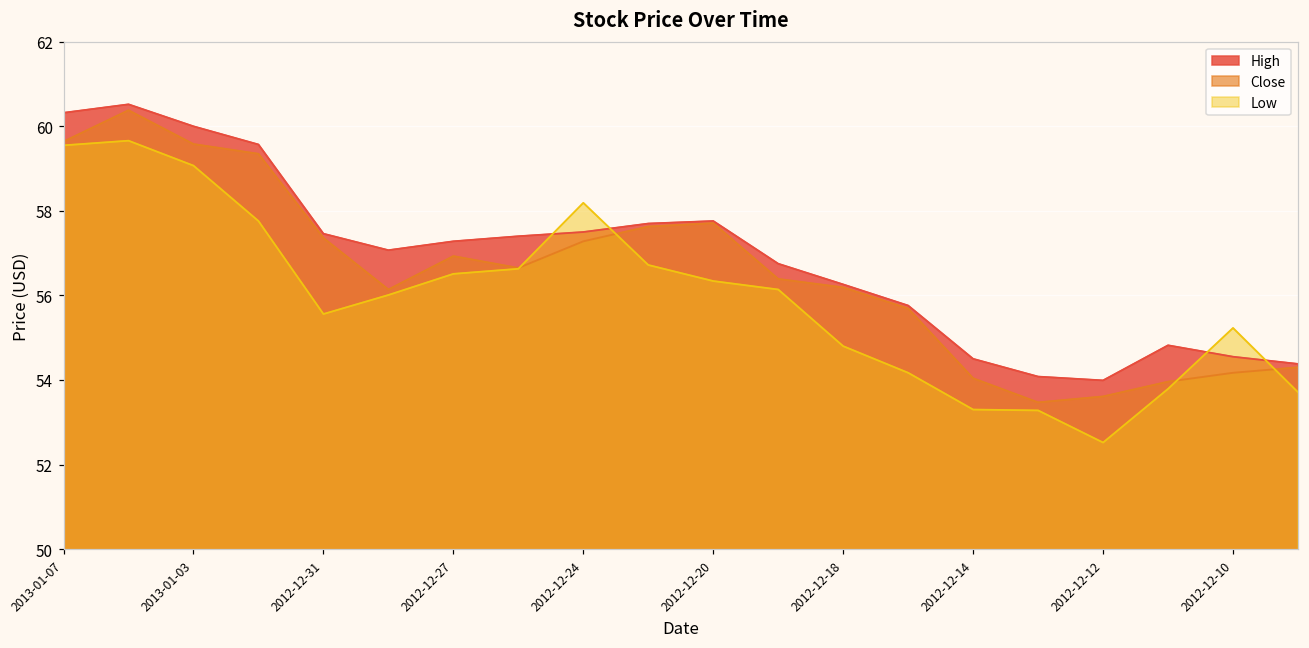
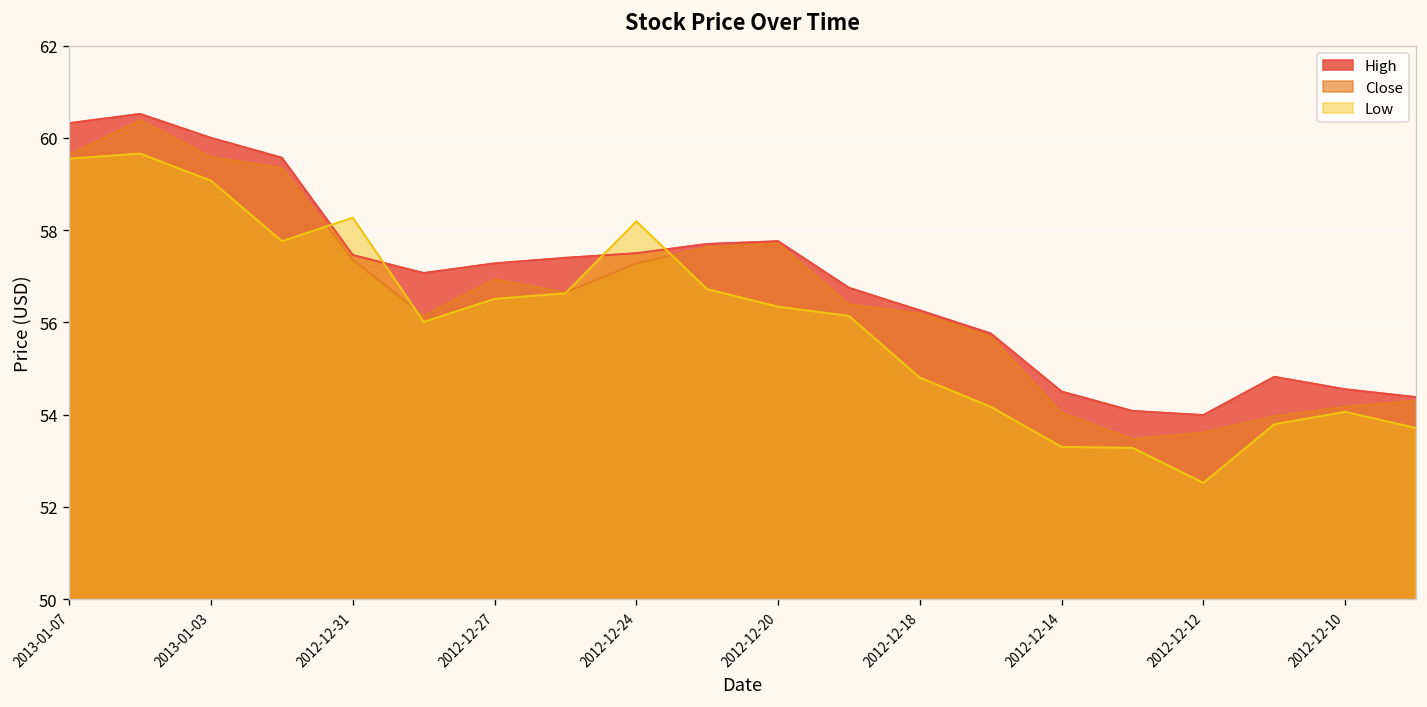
Low, 2012-12-31: 55.6 -> 58.3
Low, 2012-12-10: 55.2 -> 54.1
